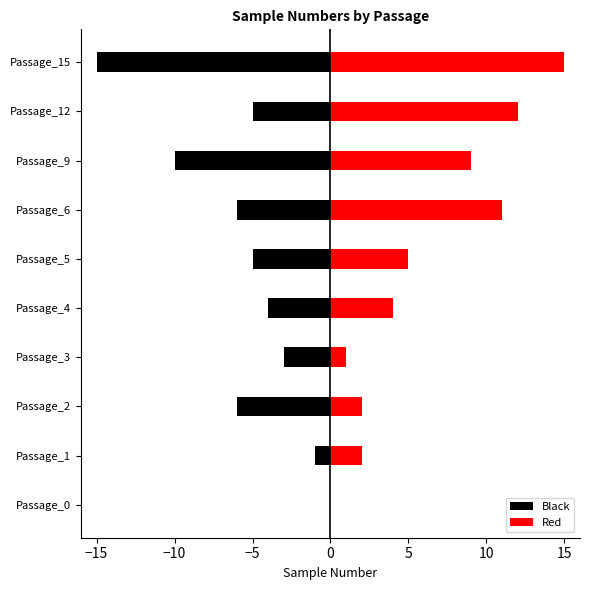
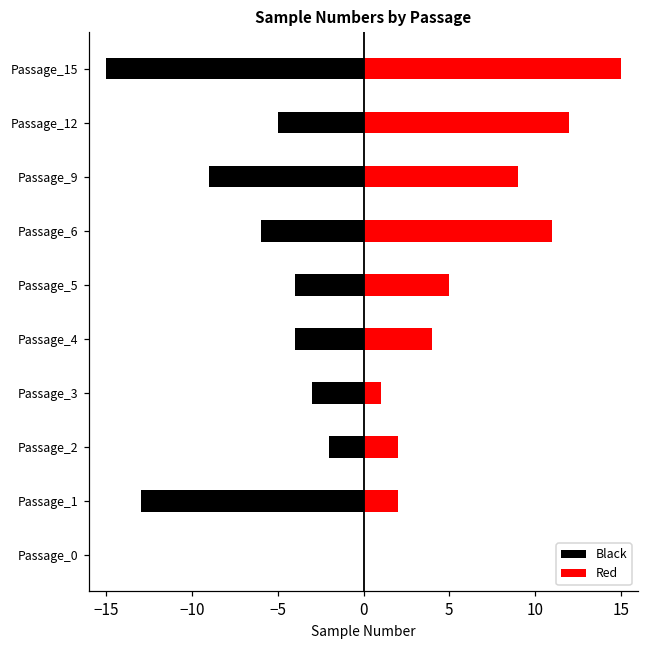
Black, Passage_9: -10.0 -> -9.0
Black, Passage_5: -5.0 -> -4.0
Black, Passage_2: -6.0 -> -2.0
Black, Passage_1: -1.0 -> -13.0
